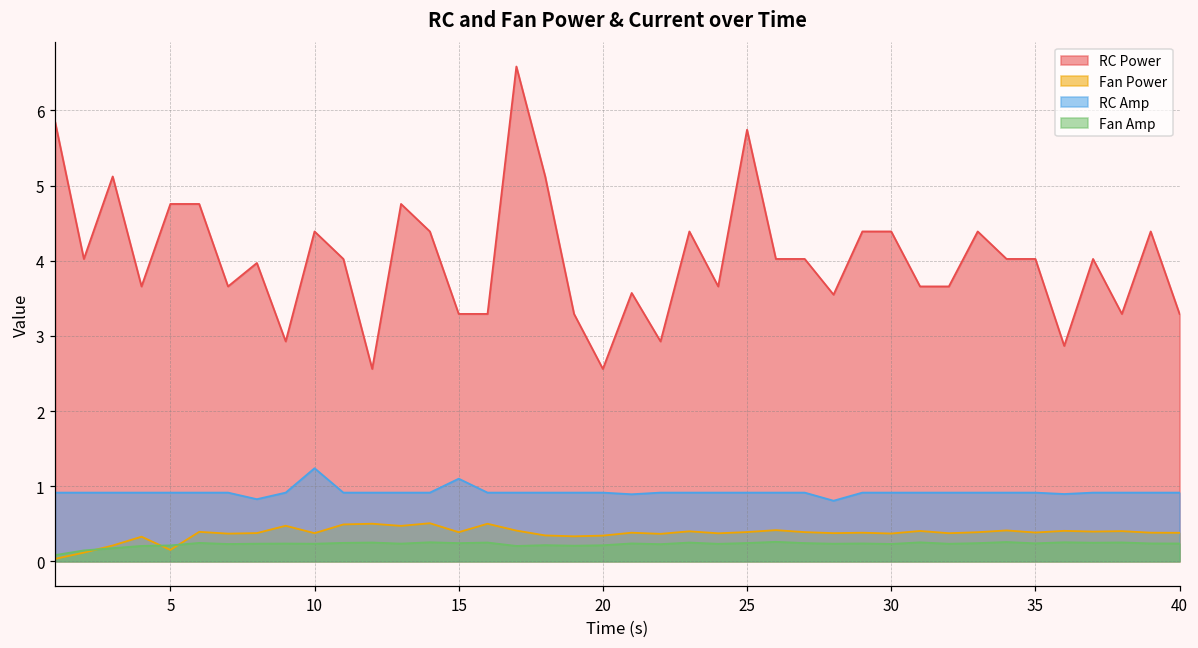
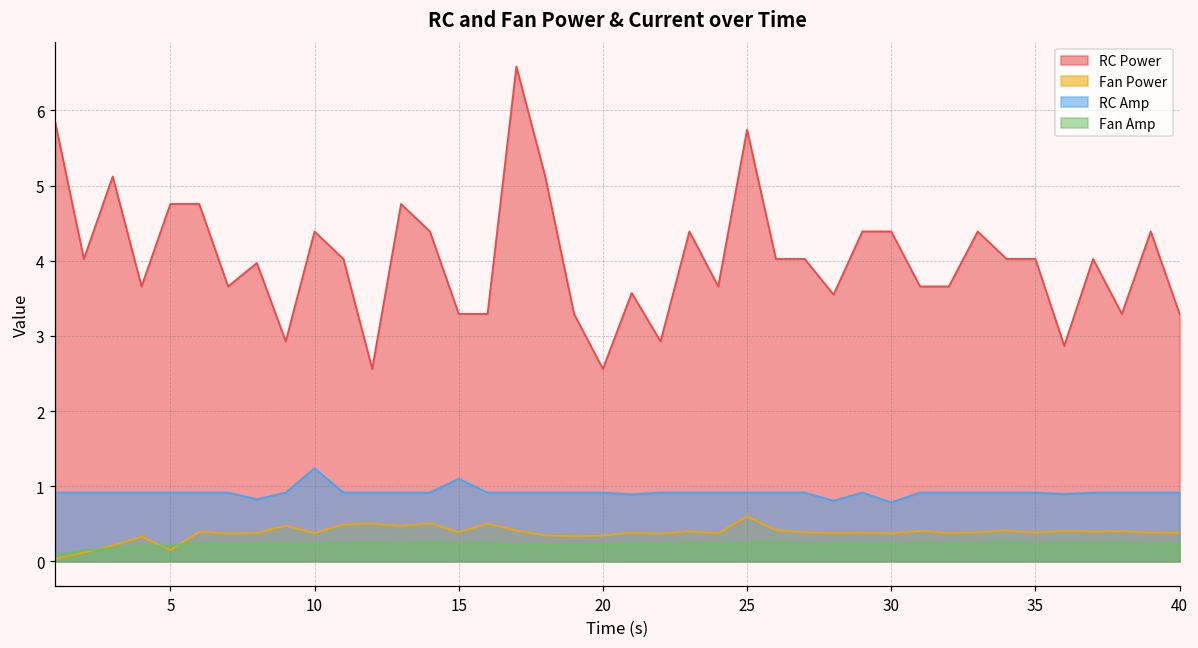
Fan Power, 25: 0.4 -> 0.6
RC Amp, 30: 0.9 -> 0.8
